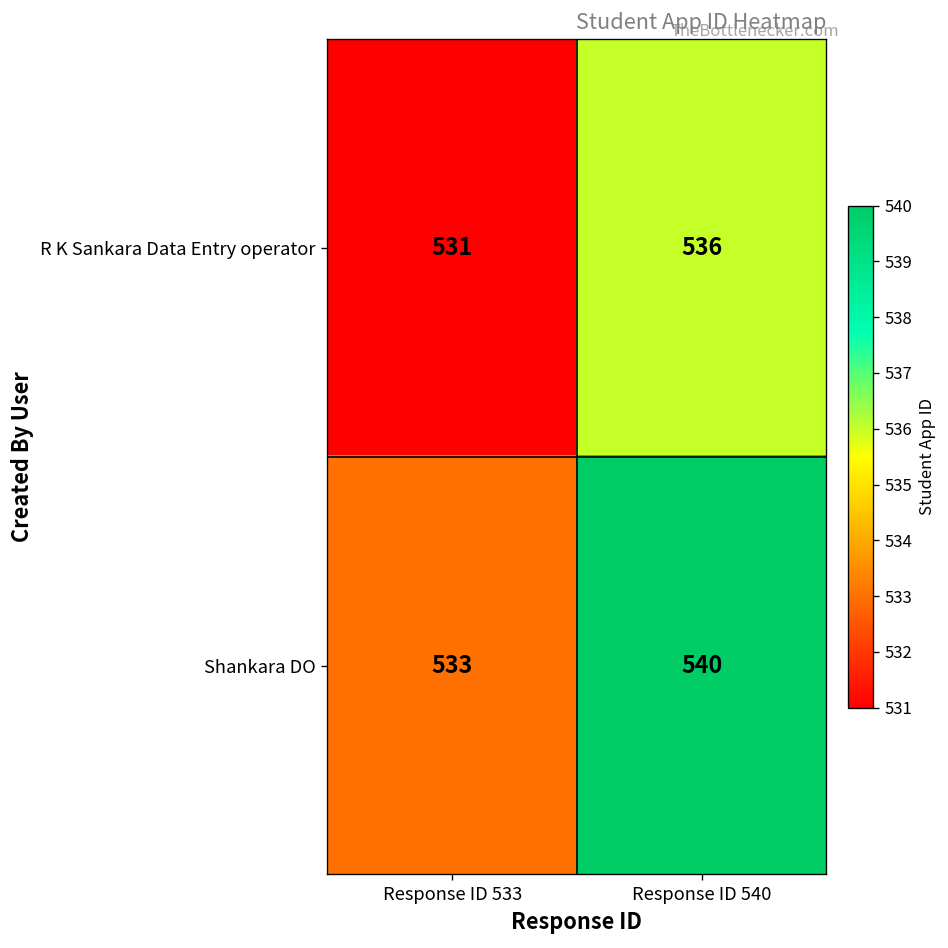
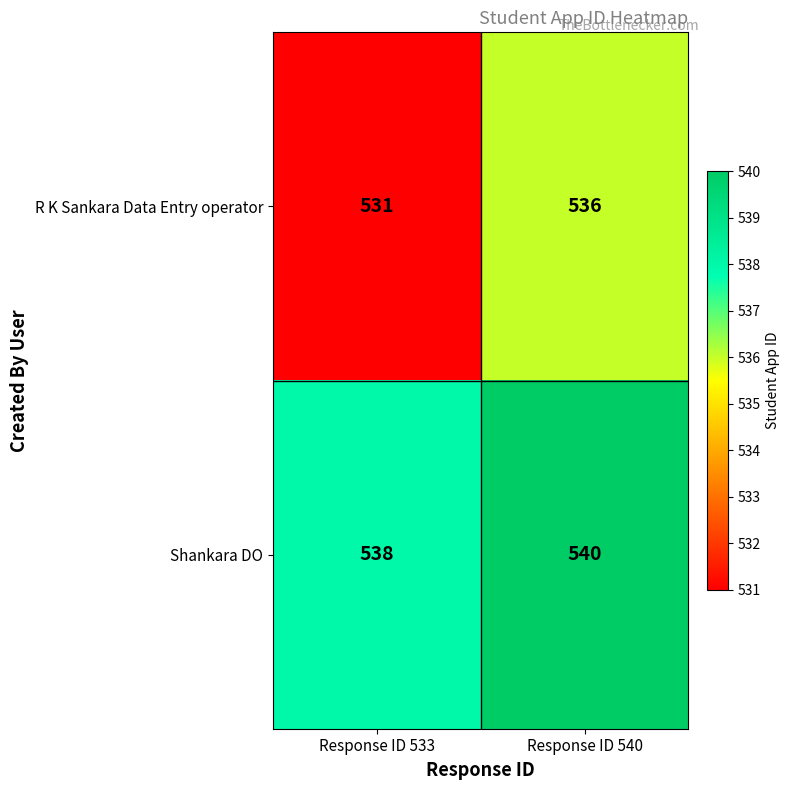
Shankara DO, Response ID 533: 533 -> 538
